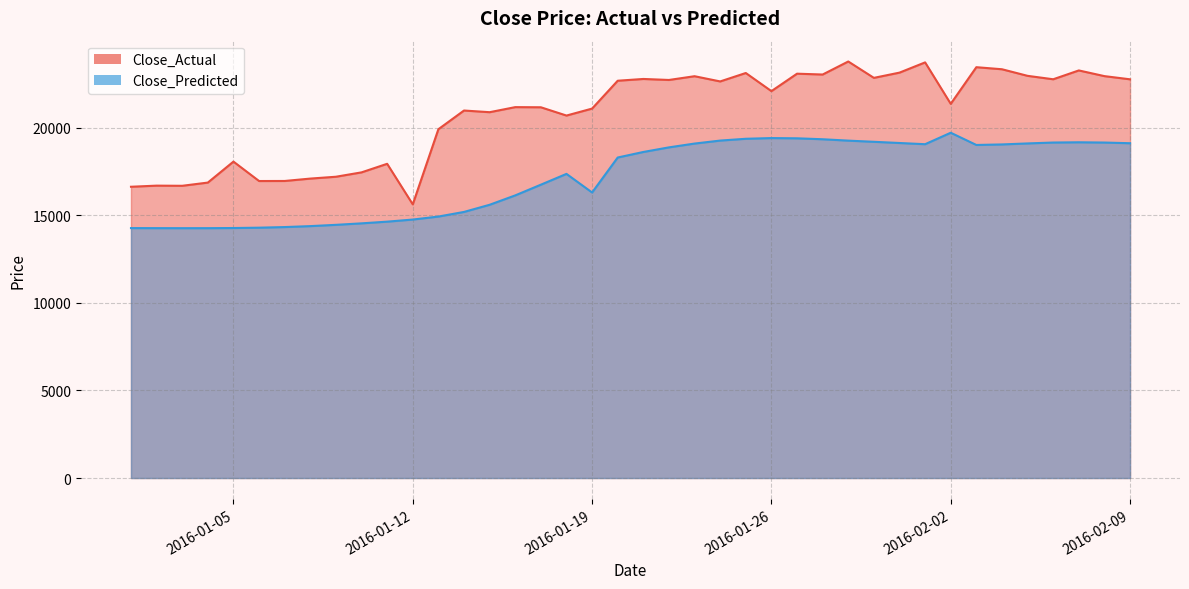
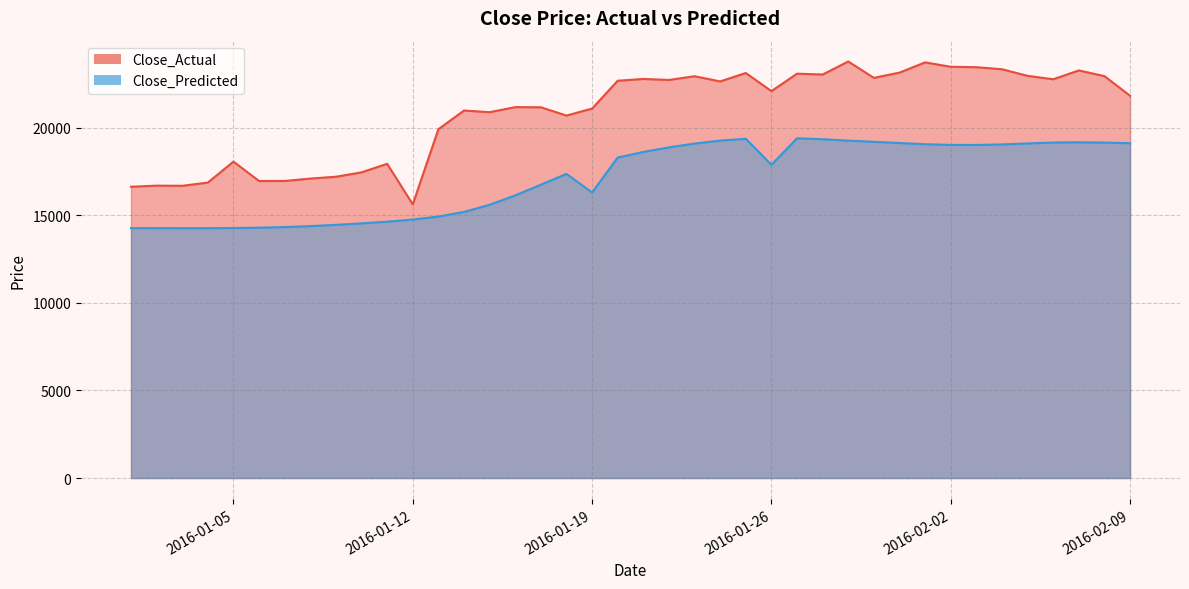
Close_Predicted, 2016-01-26: 19400 -> 17900
Close_Actual, 2016-02-02: 21400 -> 23500
Close_Predicted, 2016-02-02: 19700 -> 19000
Close_Actual, 2016-02-09: 22800 -> 21800
